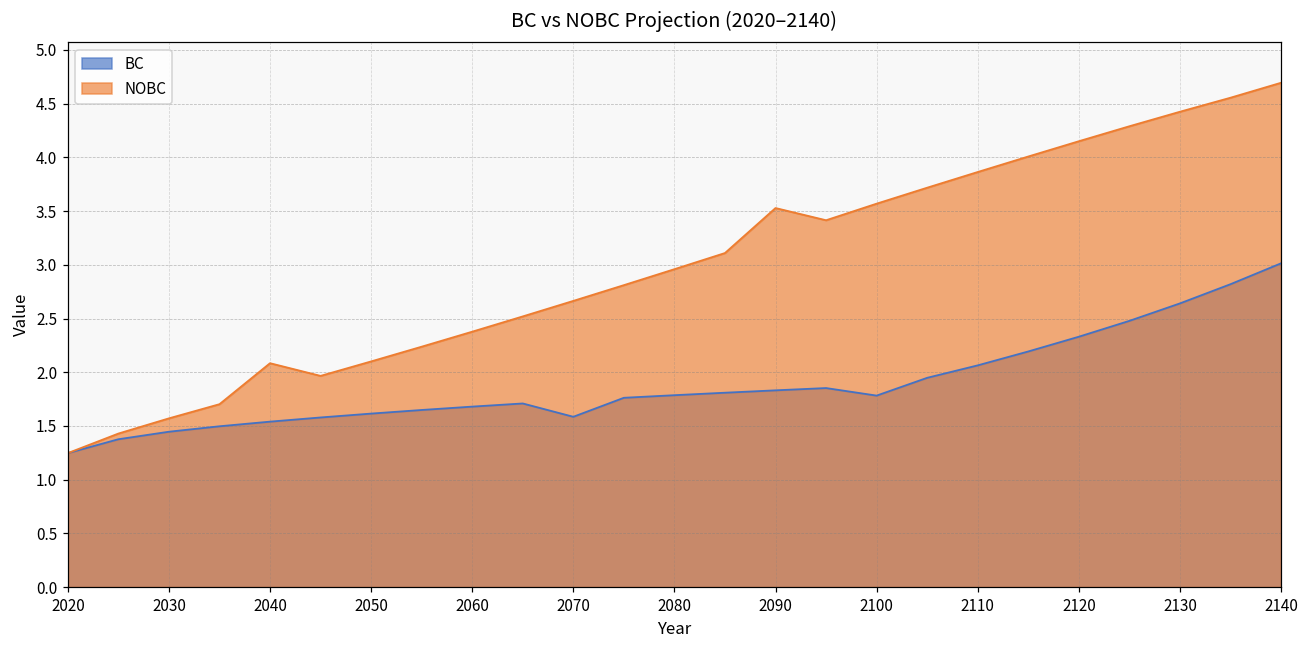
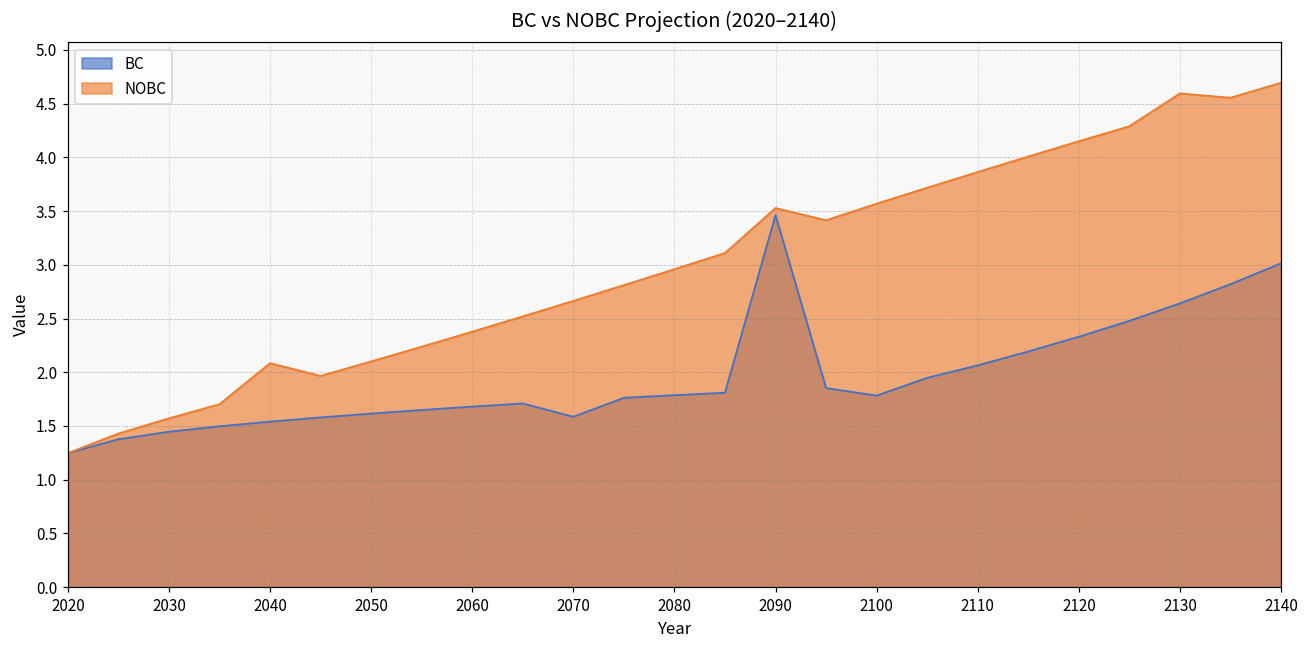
BC, 2090: 1.8 -> 3.5
NOBC, 2130: 4.4 -> 4.6
